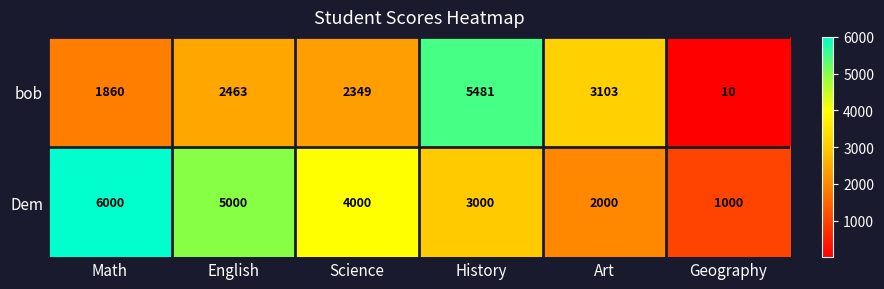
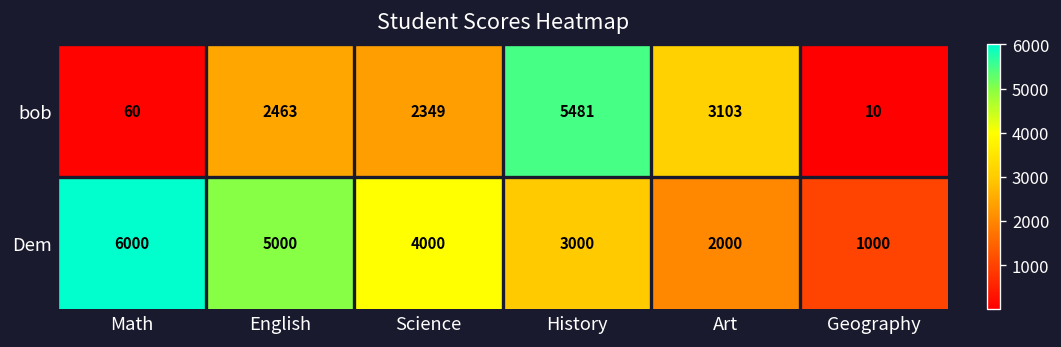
bob, Math: 1860 -> 60
